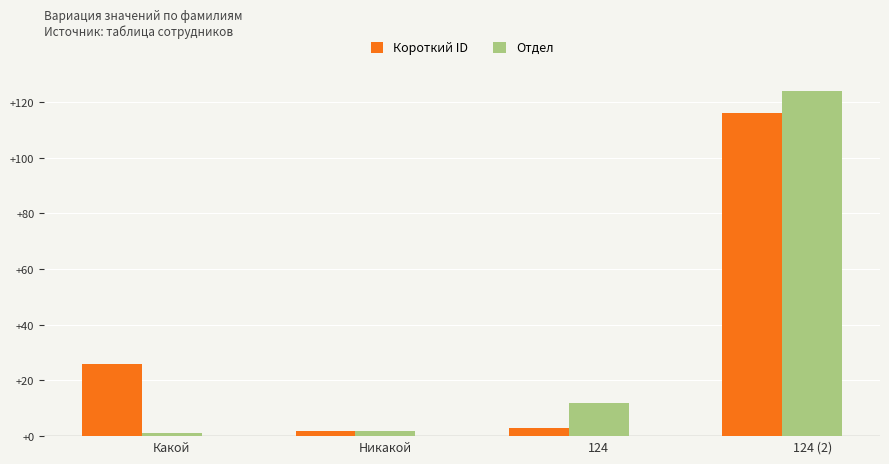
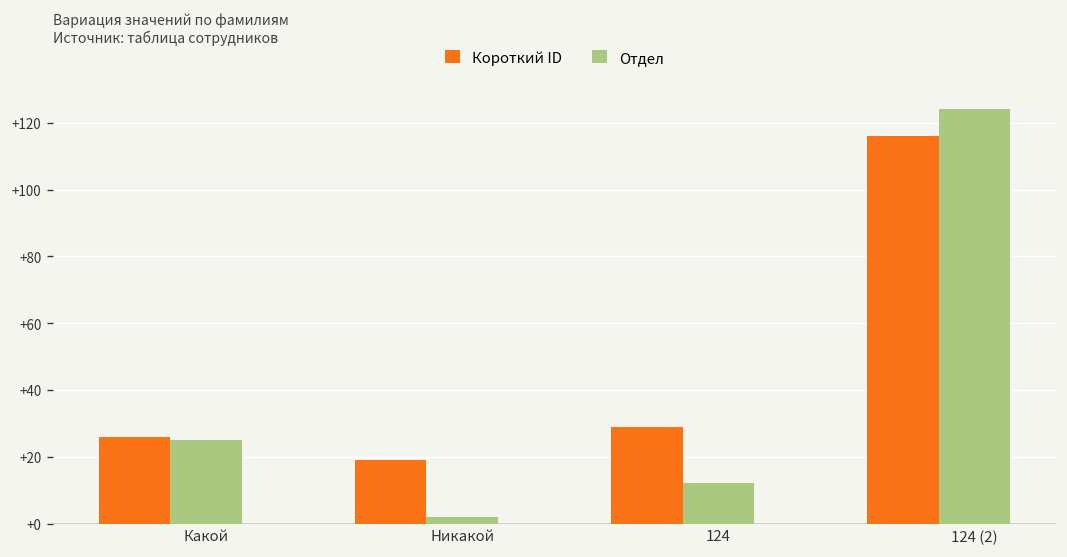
Отдел, Какой: +1 -> +25
Короткий ID, Никакой: +2 -> +19
Короткий ID, 124: +3 -> +29
